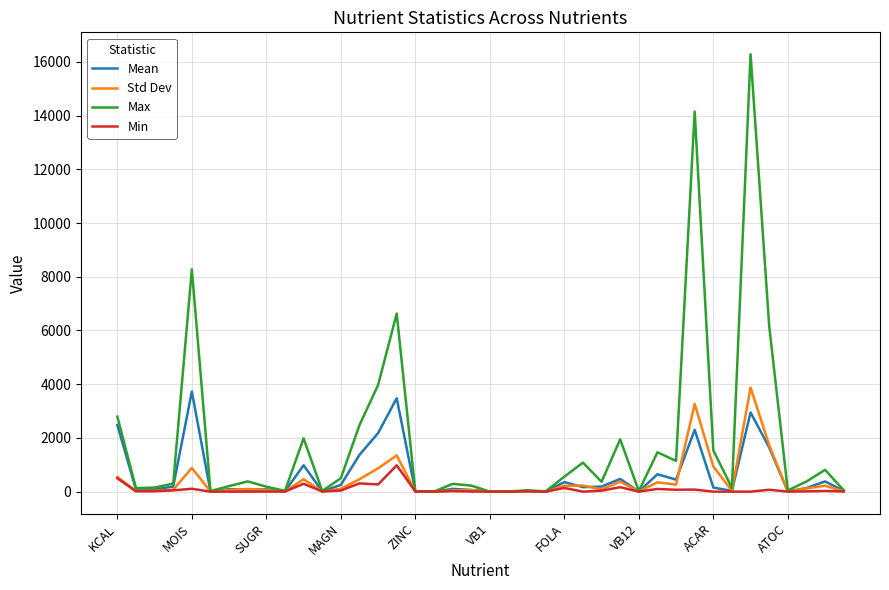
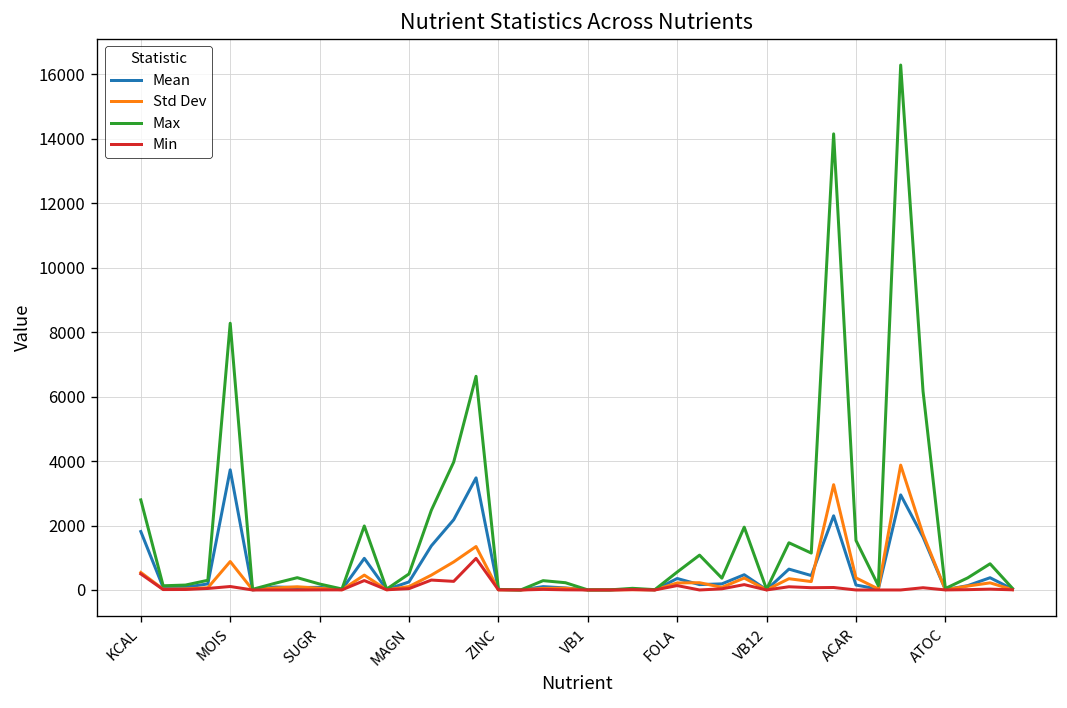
Mean, KCAL: 2500 -> 1800
Std Dev, ACAR: 900 -> 400
